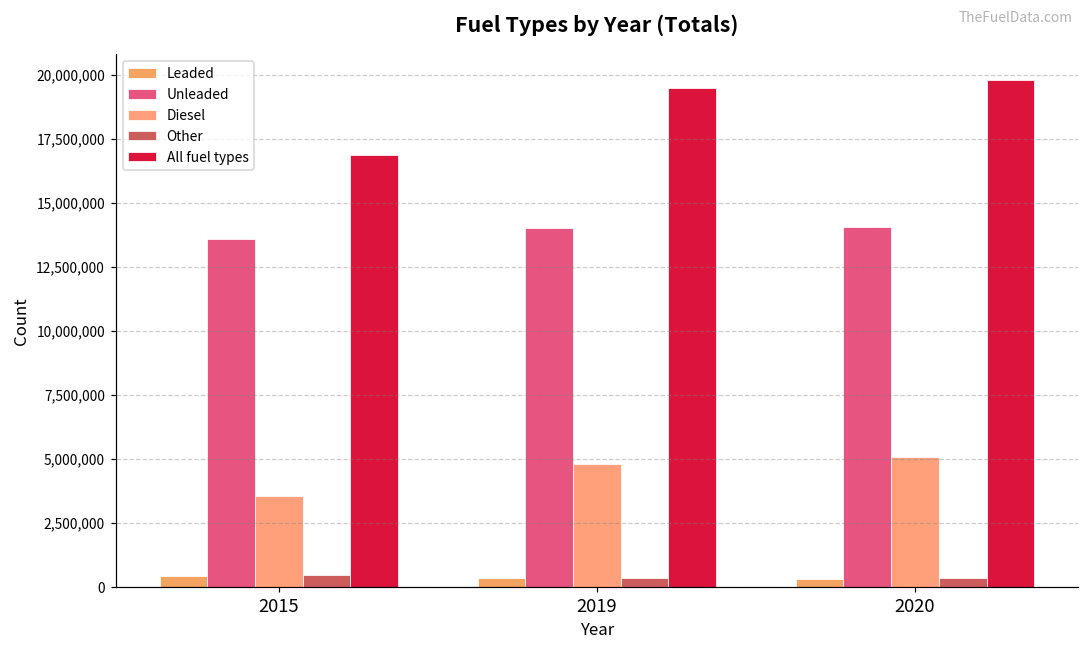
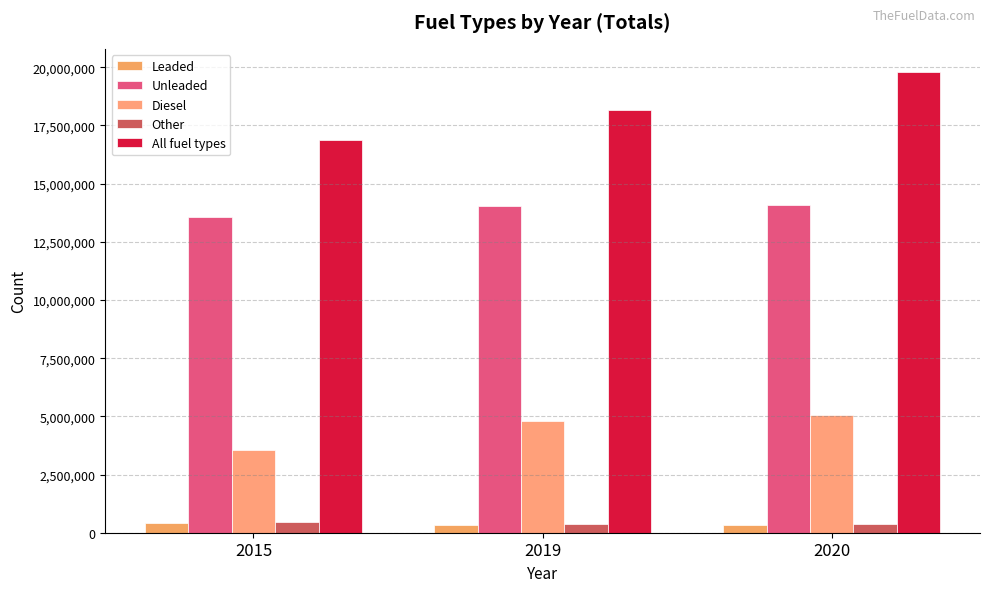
All fuel types, 2019: 19,500,000 -> 18,200,000
